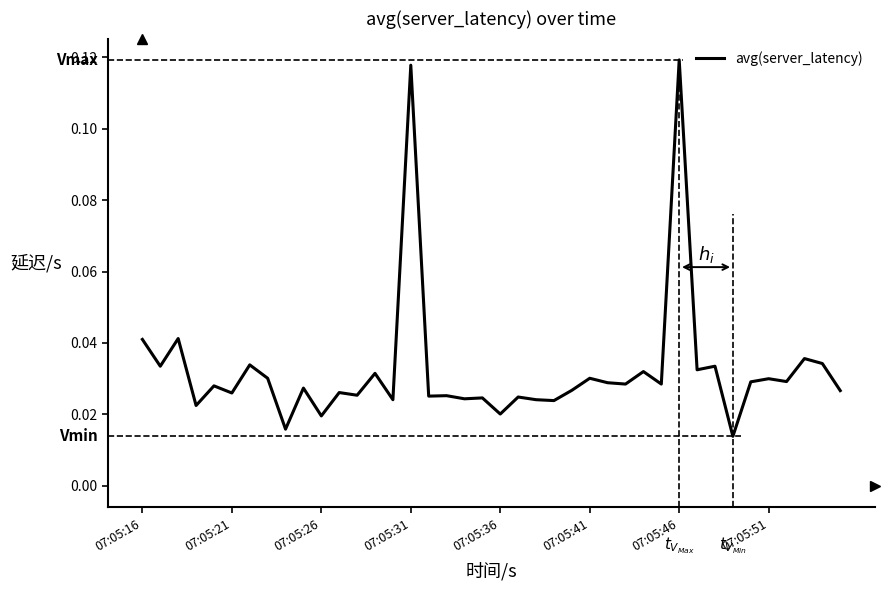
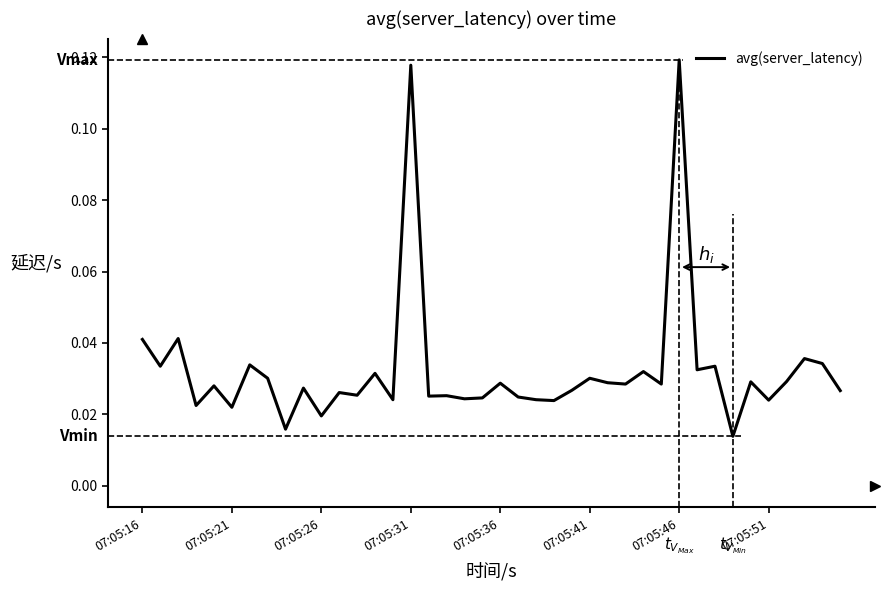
07:05:21: 0.026 -> 0.022
07:05:36: 0.020 -> 0.029
07:05:51: 0.030 -> 0.024
